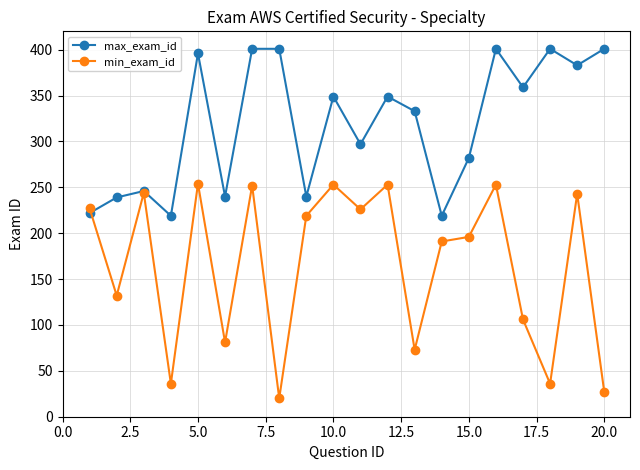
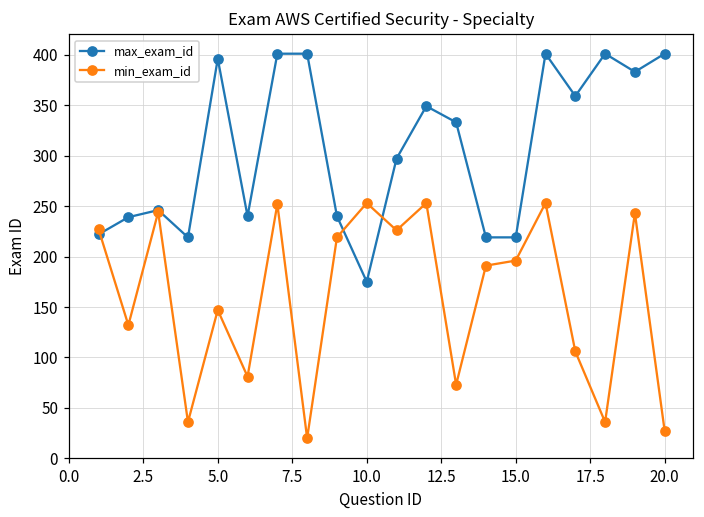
min_exam_id, 5.0: 250 -> 150
max_exam_id, 10.0: 350 -> 180
max_exam_id, 15.0: 280 -> 220
